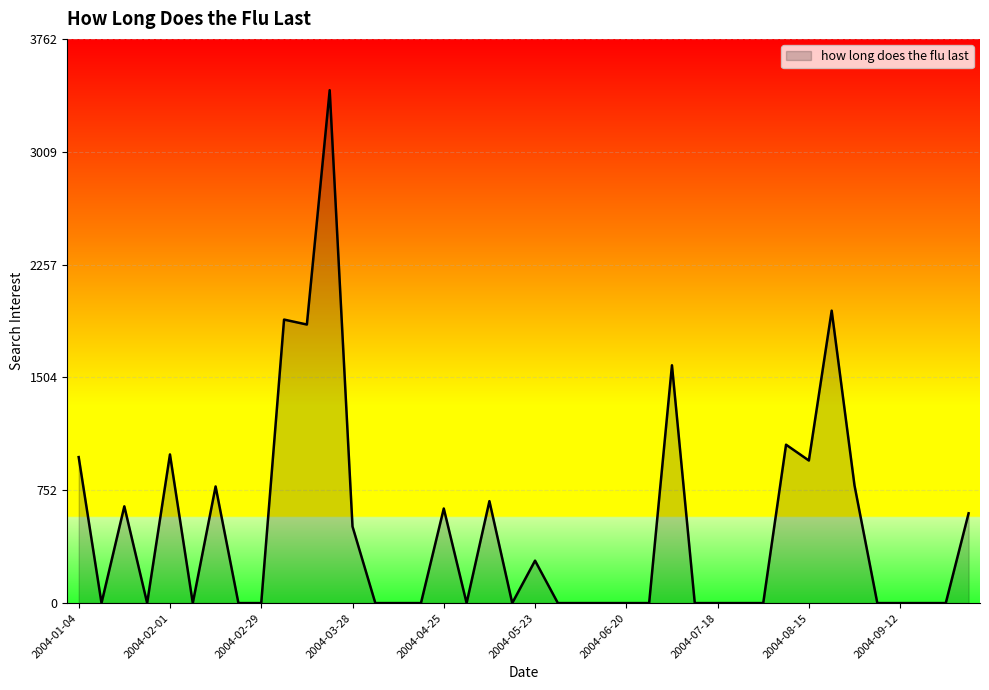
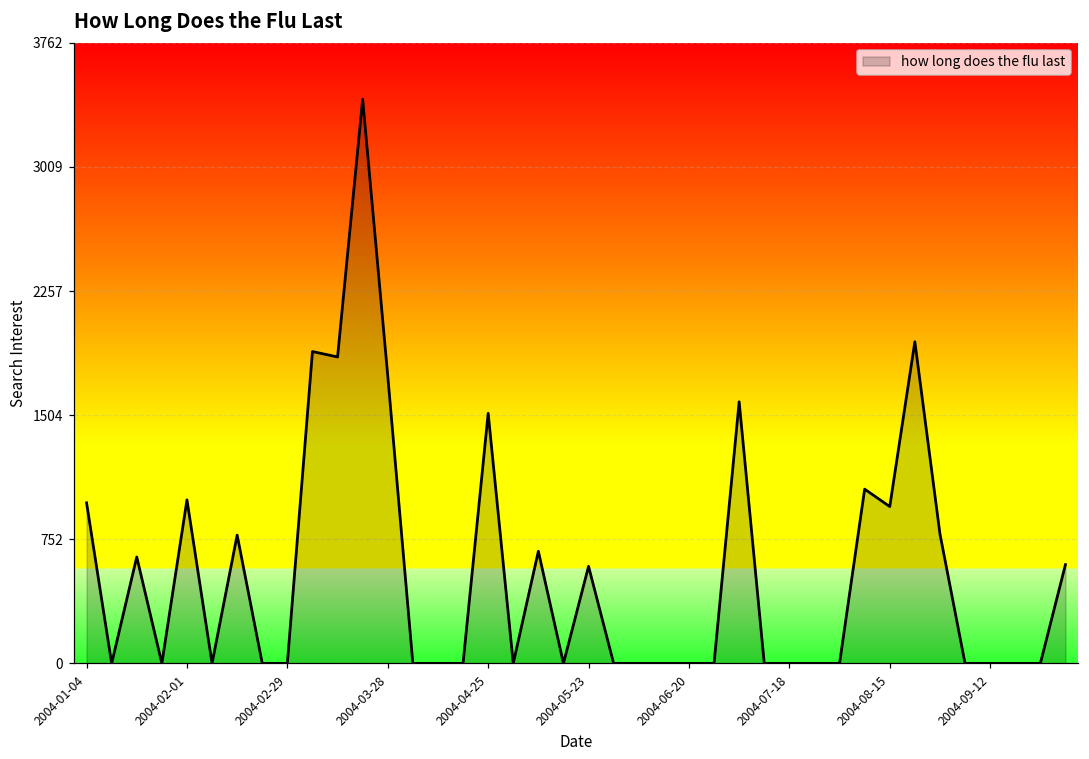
2004-03-28: 510 -> 1740
2004-04-25: 630 -> 1520
2004-05-23: 280 -> 590
